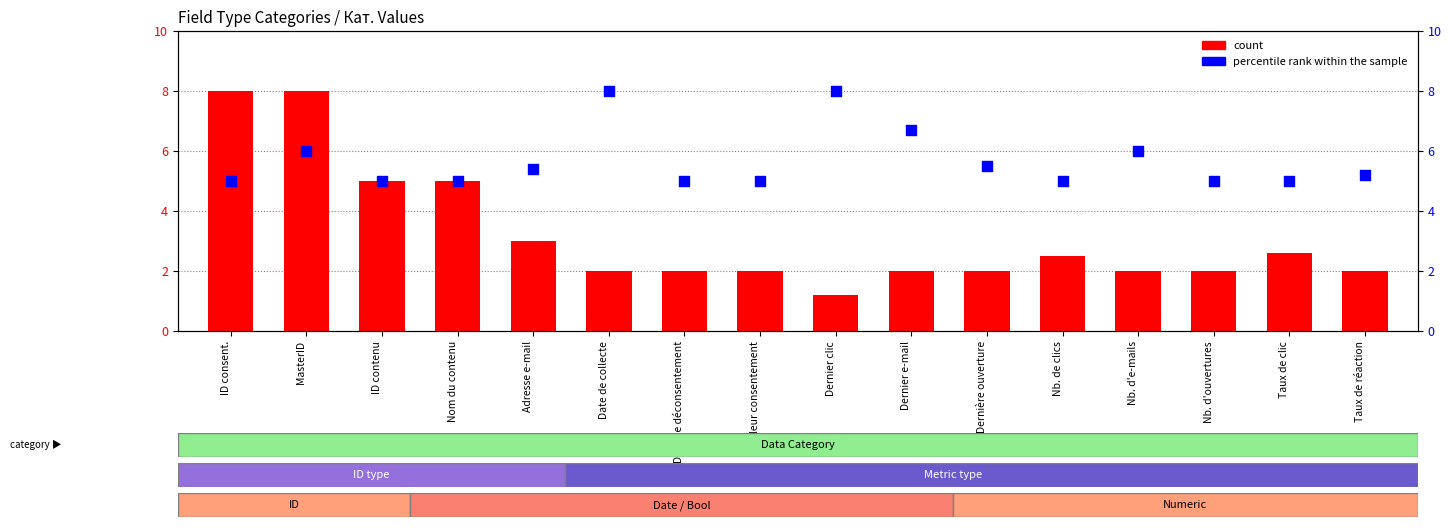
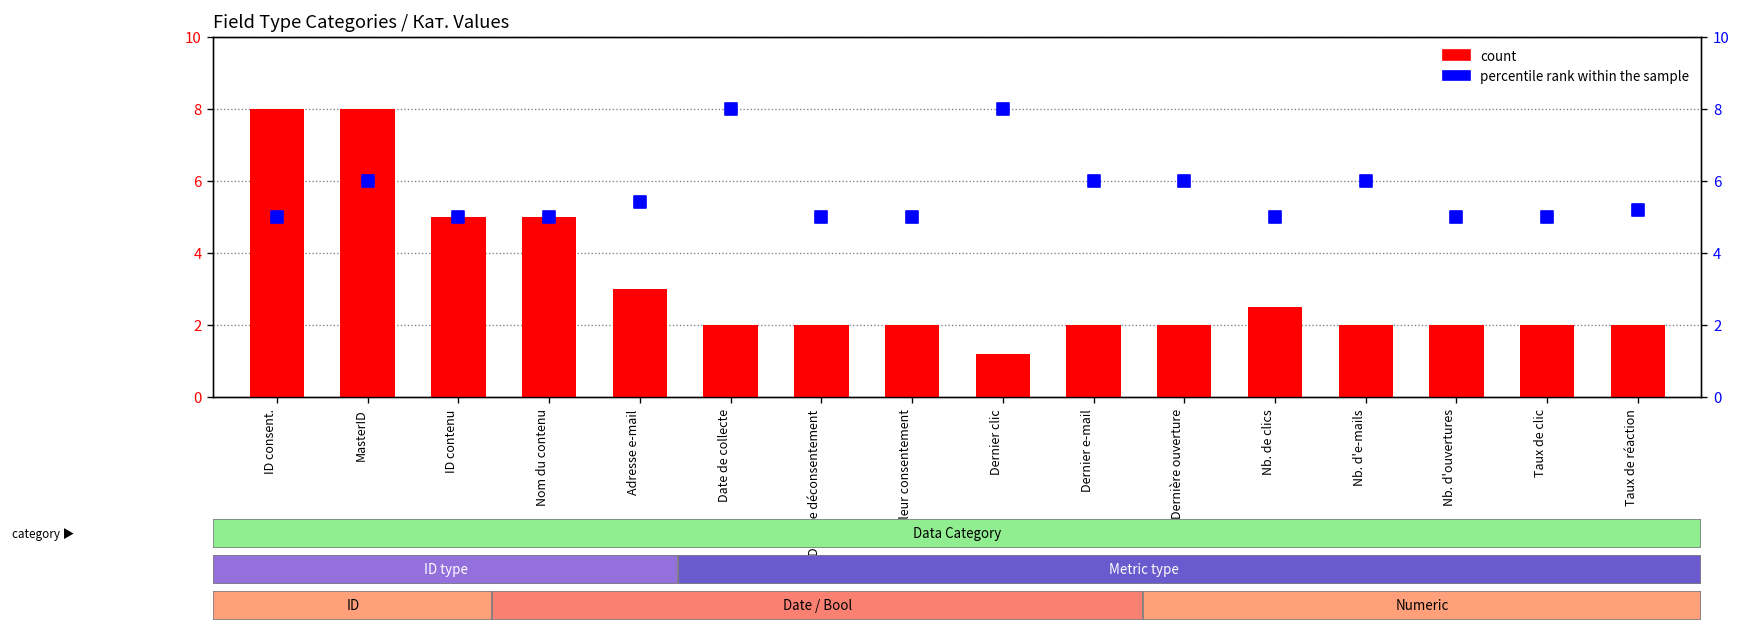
count, Taux de clic: 2.6 -> 2.0
percentile rank within the sample, Dernier e-mail: 6.7 -> 6.0
percentile rank within the sample, Dernière ouverture: 5.5 -> 6.0
